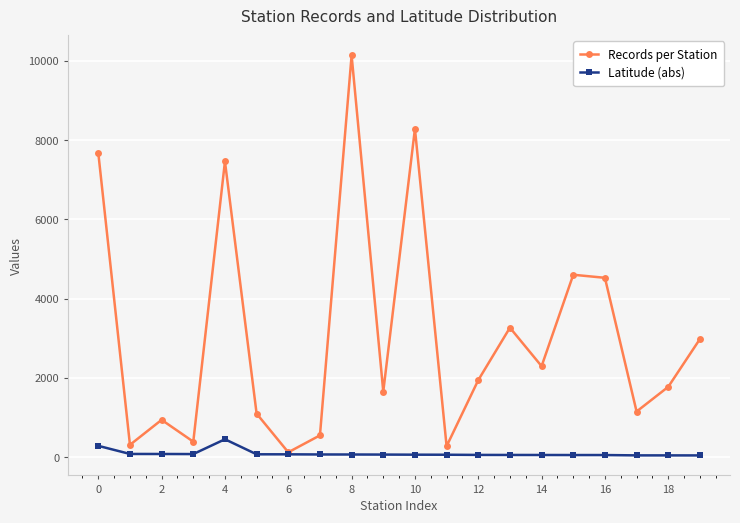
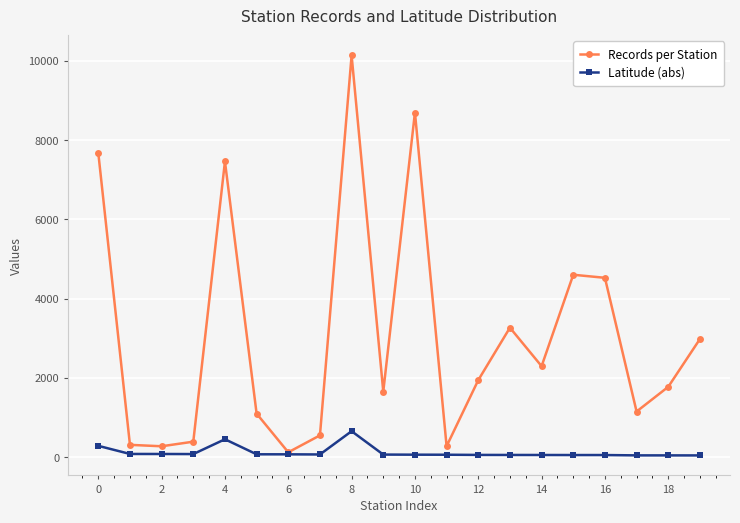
Records per Station, 2: 900 -> 300
Latitude (abs), 8: 100 -> 700
Records per Station, 10: 8300 -> 8700
